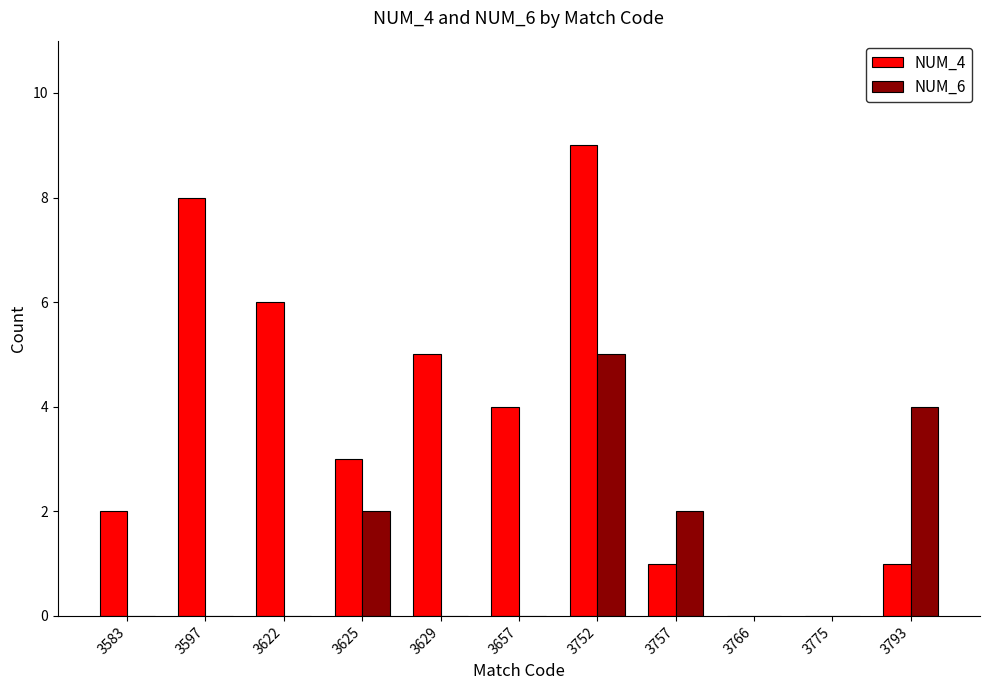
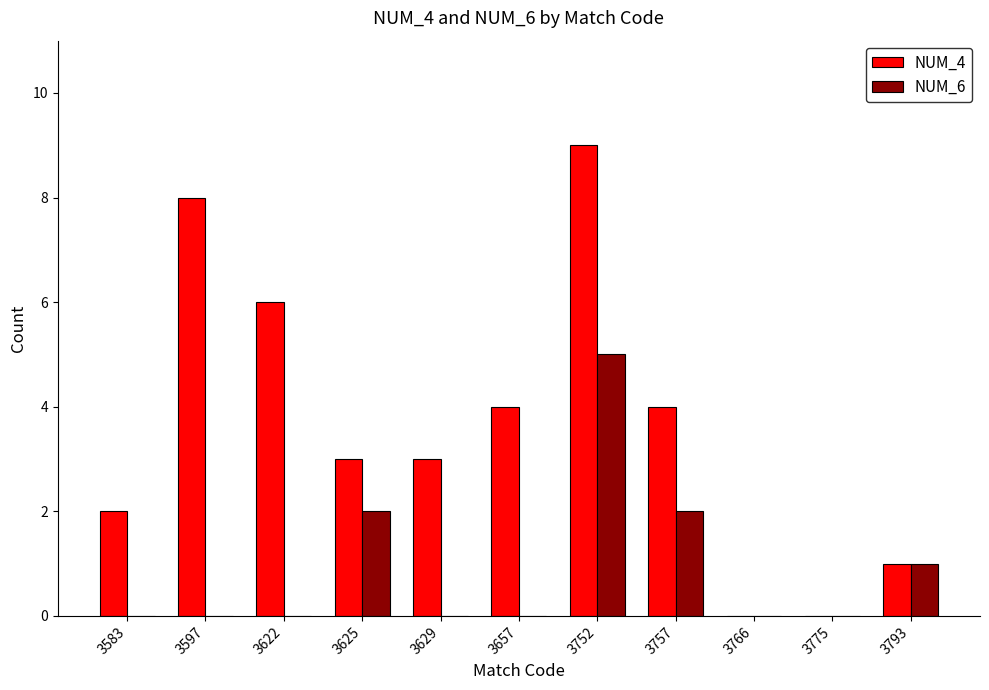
NUM_4, 3629: 5 -> 3
NUM_4, 3757: 1 -> 4
NUM_6, 3793: 4 -> 1
